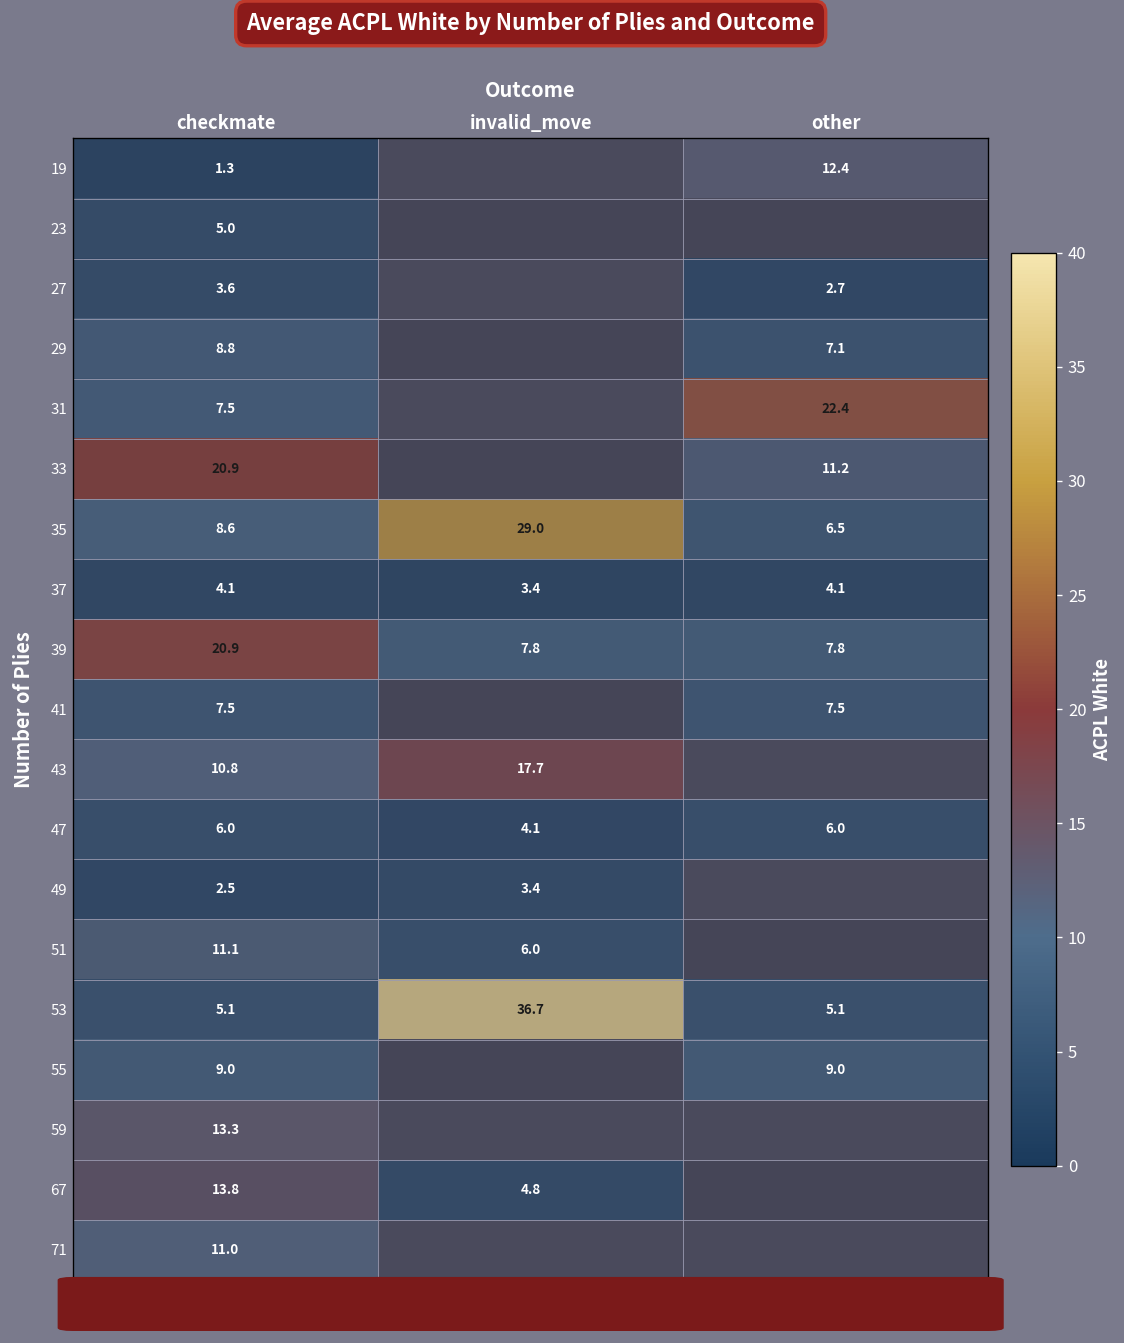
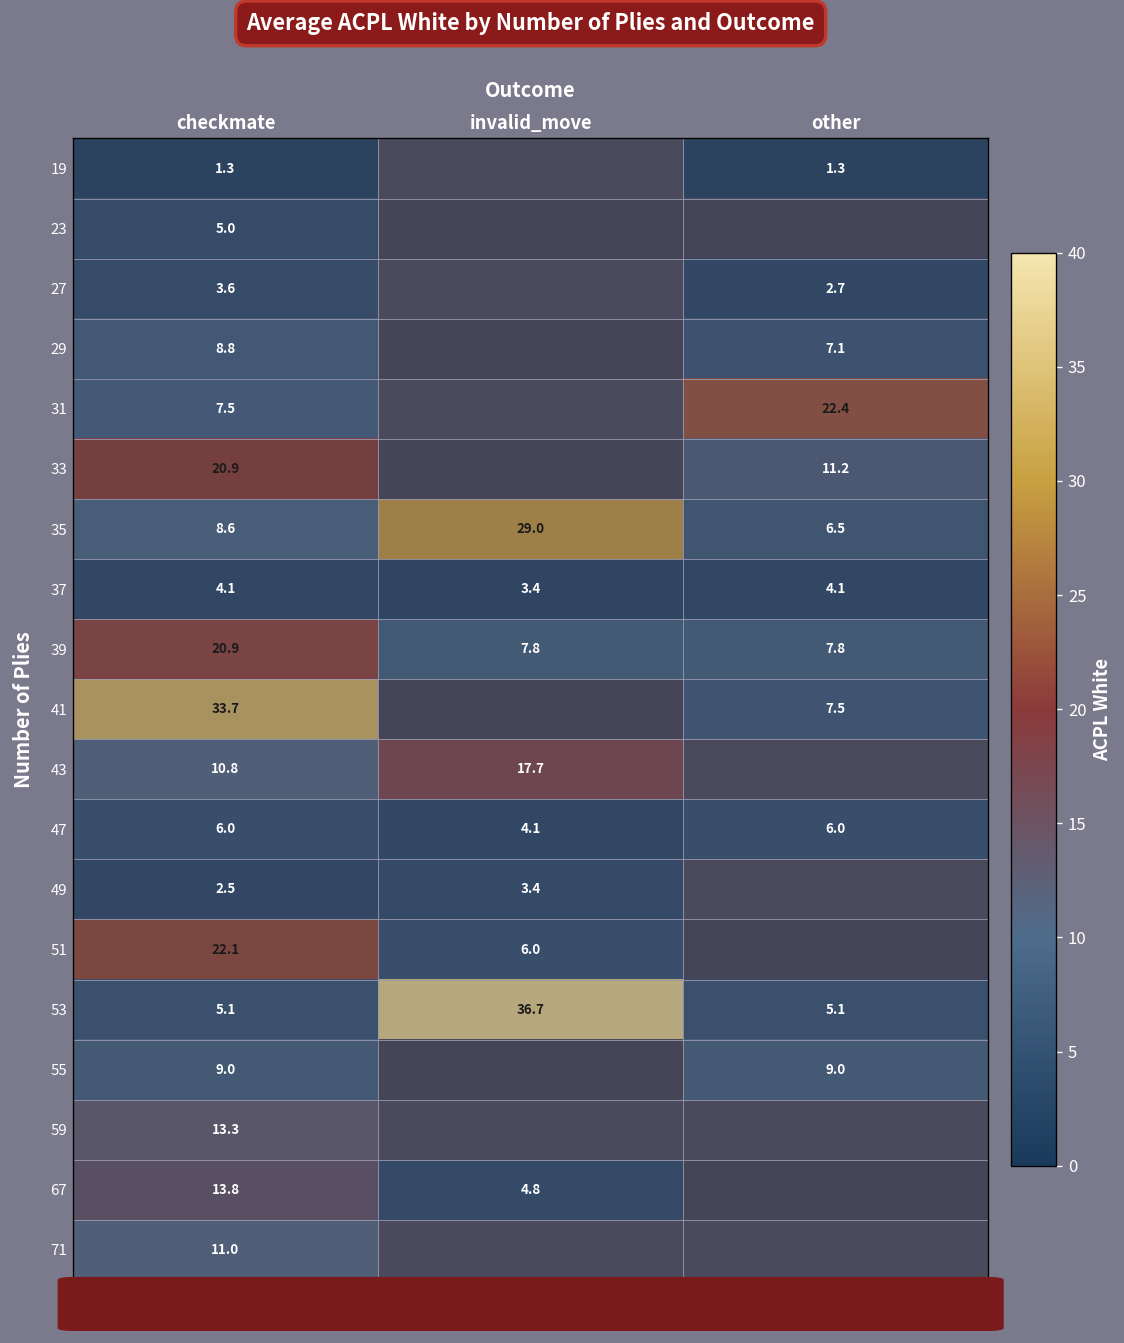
19, other: 12.4 -> 1.3
41, checkmate: 7.5 -> 33.7
51, checkmate: 11.1 -> 22.1
